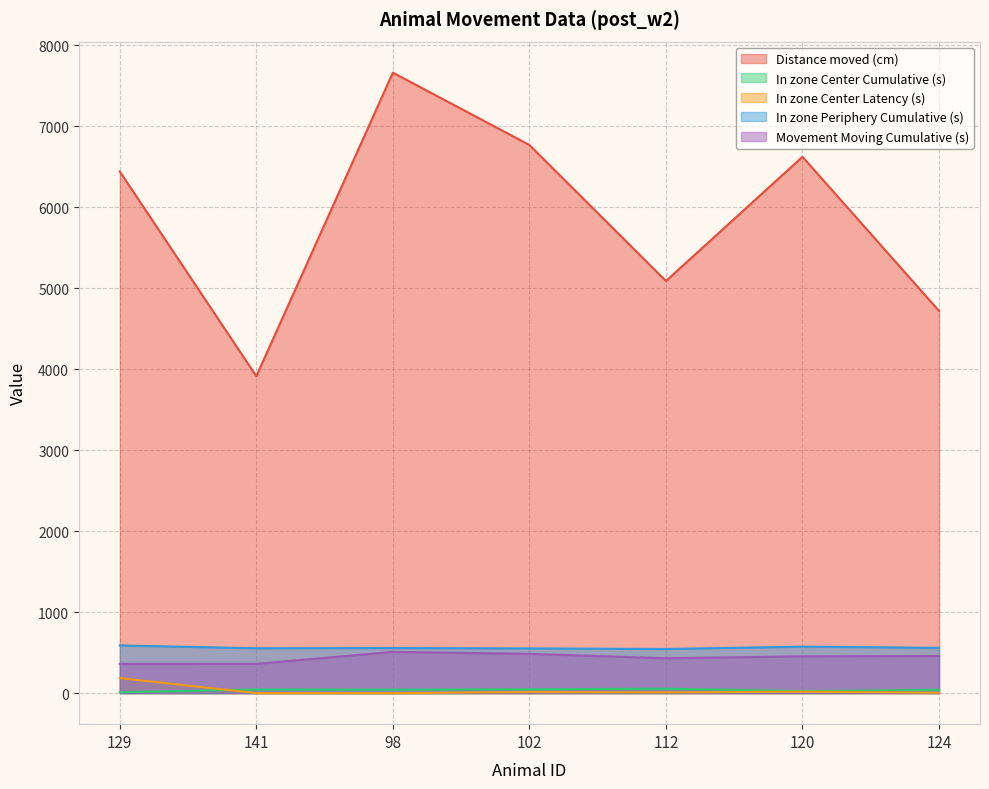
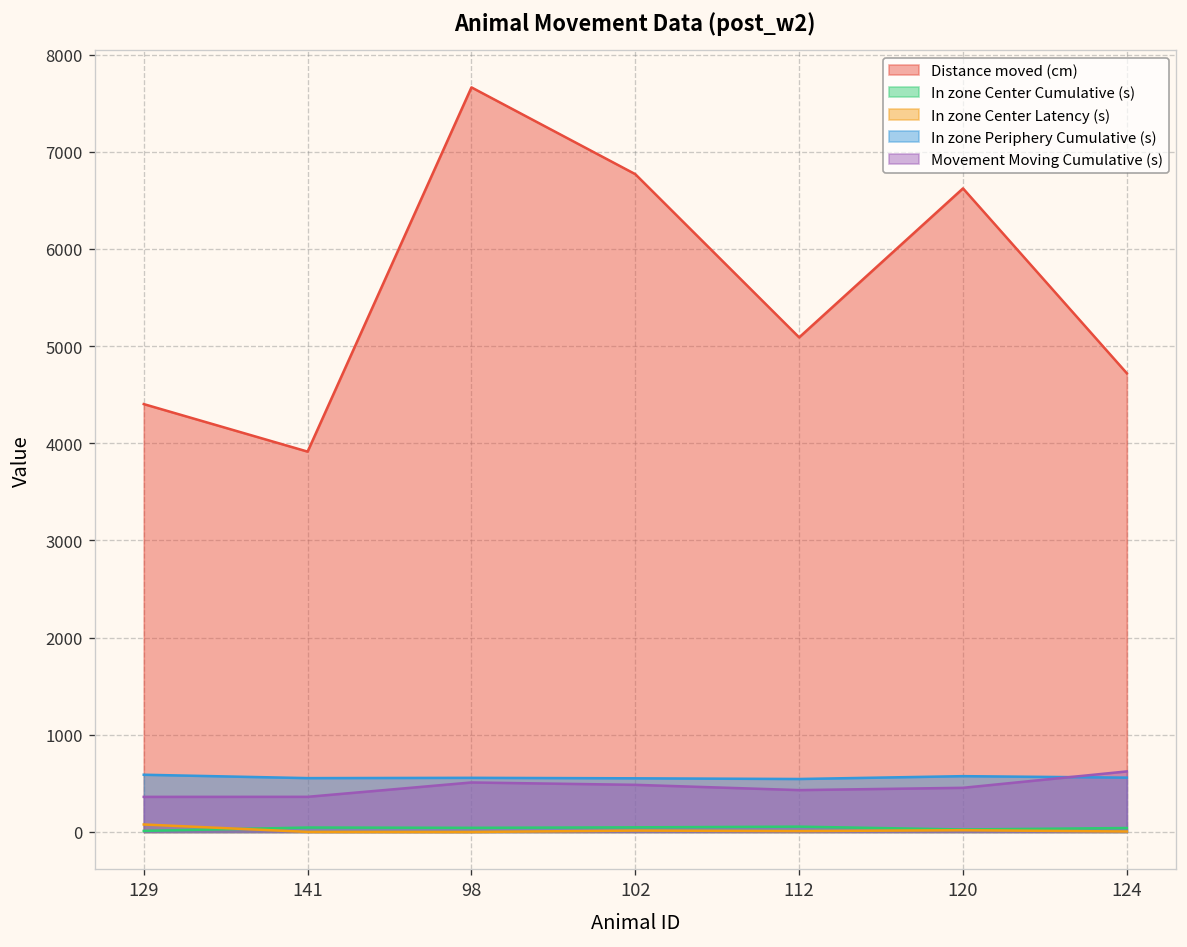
Distance moved (cm), 129: 6400 -> 4400
In zone Center Latency (s), 129: 200 -> 100
Movement Moving Cumulative (s), 124: 500 -> 600
